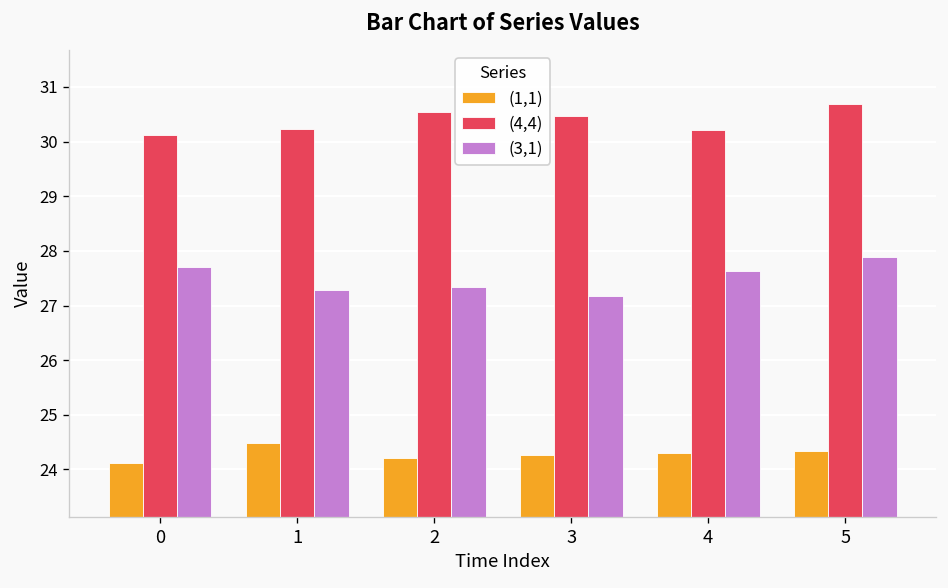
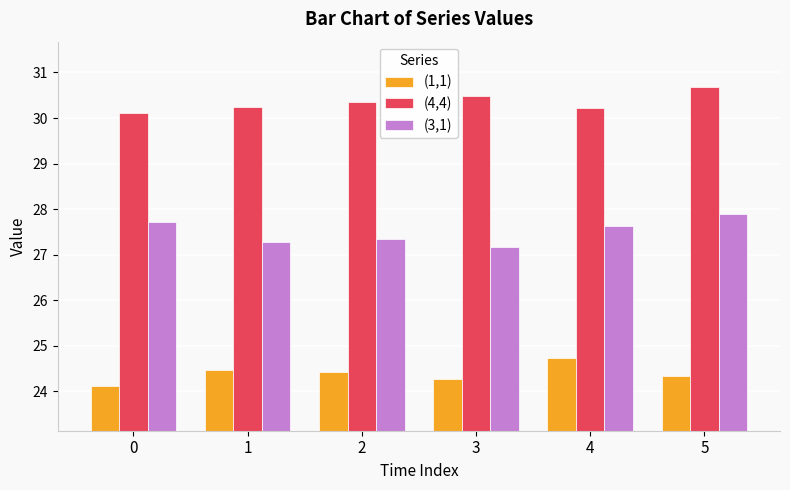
(1,1), 2: 24.2 -> 24.4
(4,4), 2: 30.6 -> 30.4
(1,1), 4: 24.3 -> 24.7
